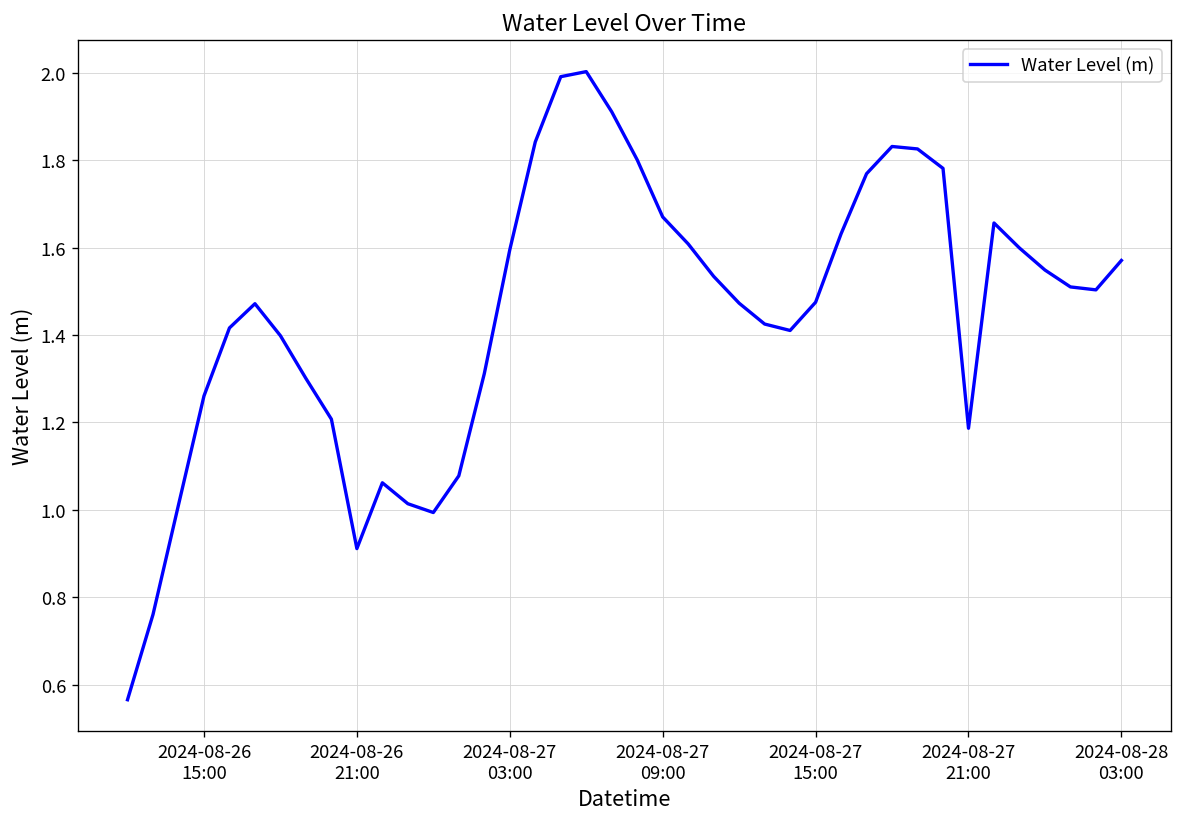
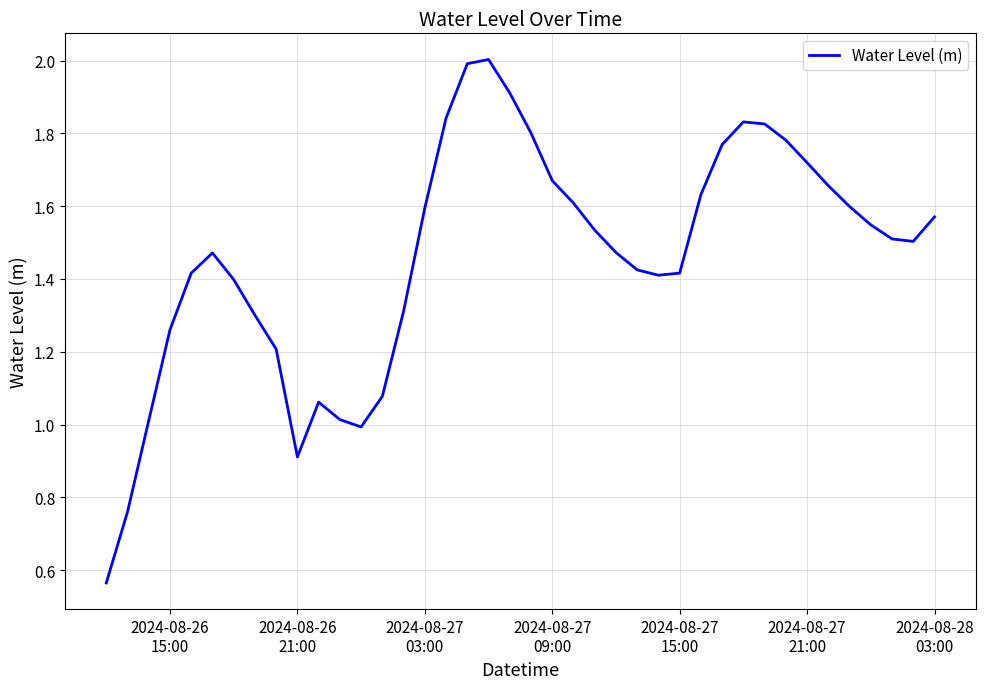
2024-08-27 15:00: 1.47 -> 1.42
2024-08-27 21:00: 1.19 -> 1.72
